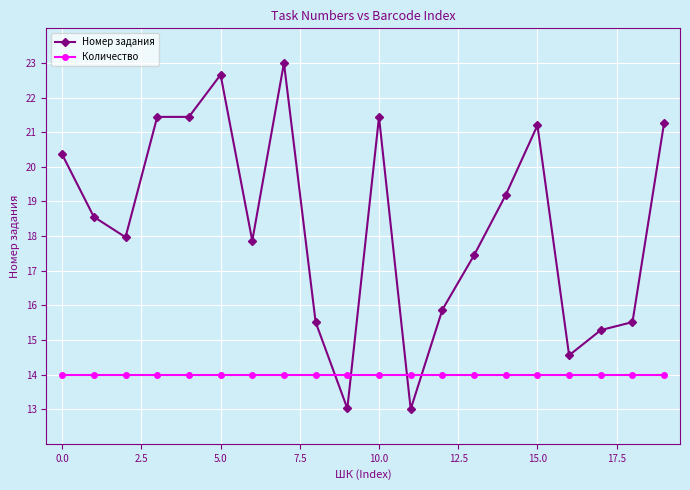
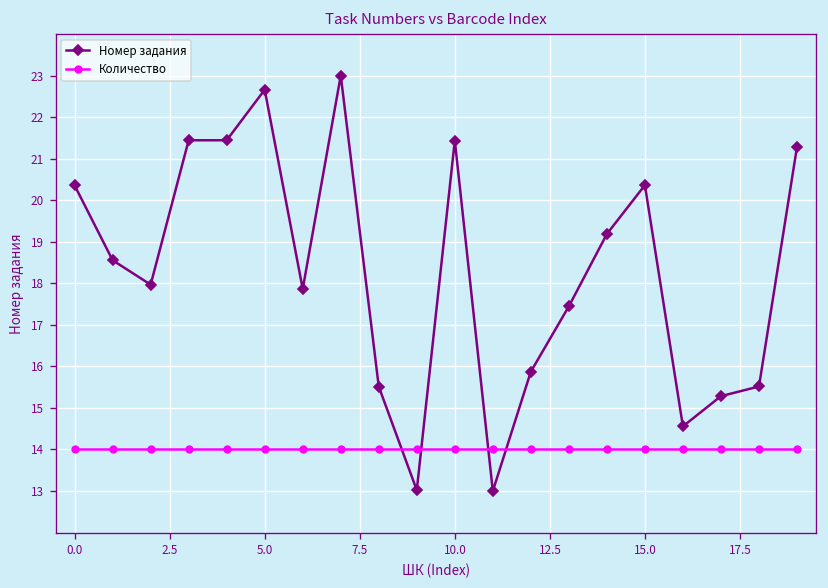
Номер задания, 15.0: 21.2 -> 20.4
